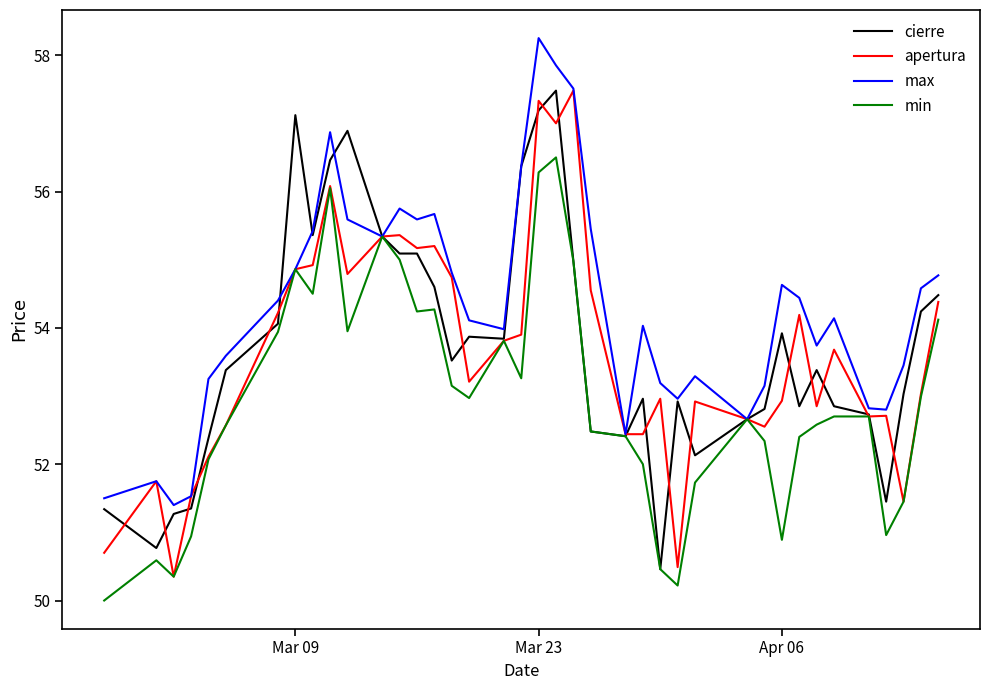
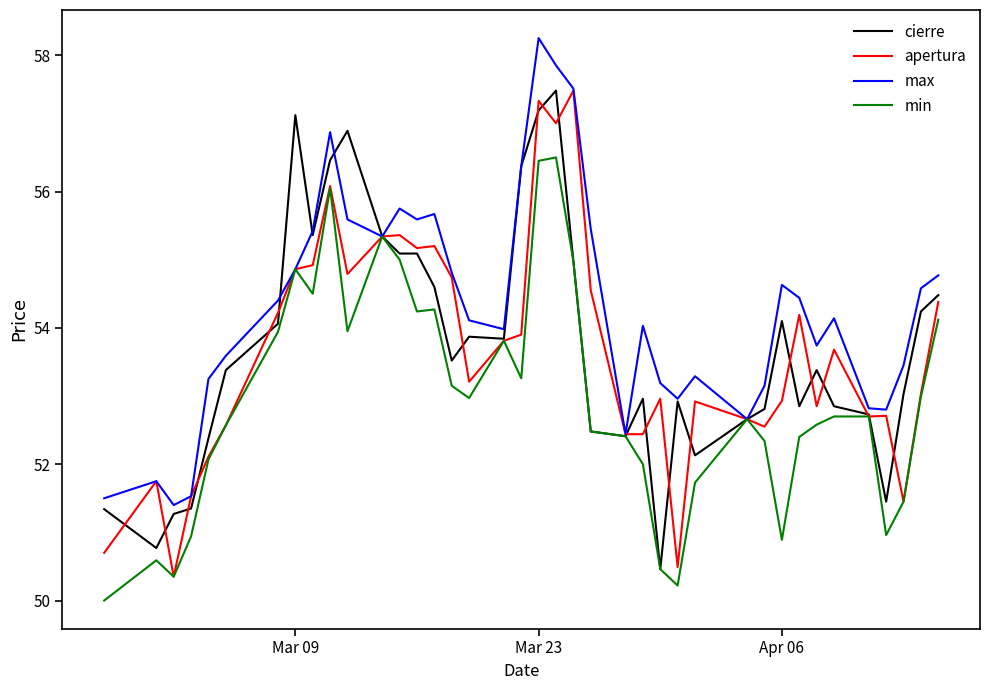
min, Mar 23: 56.3 -> 56.5
cierre, Apr 06: 53.9 -> 54.1
